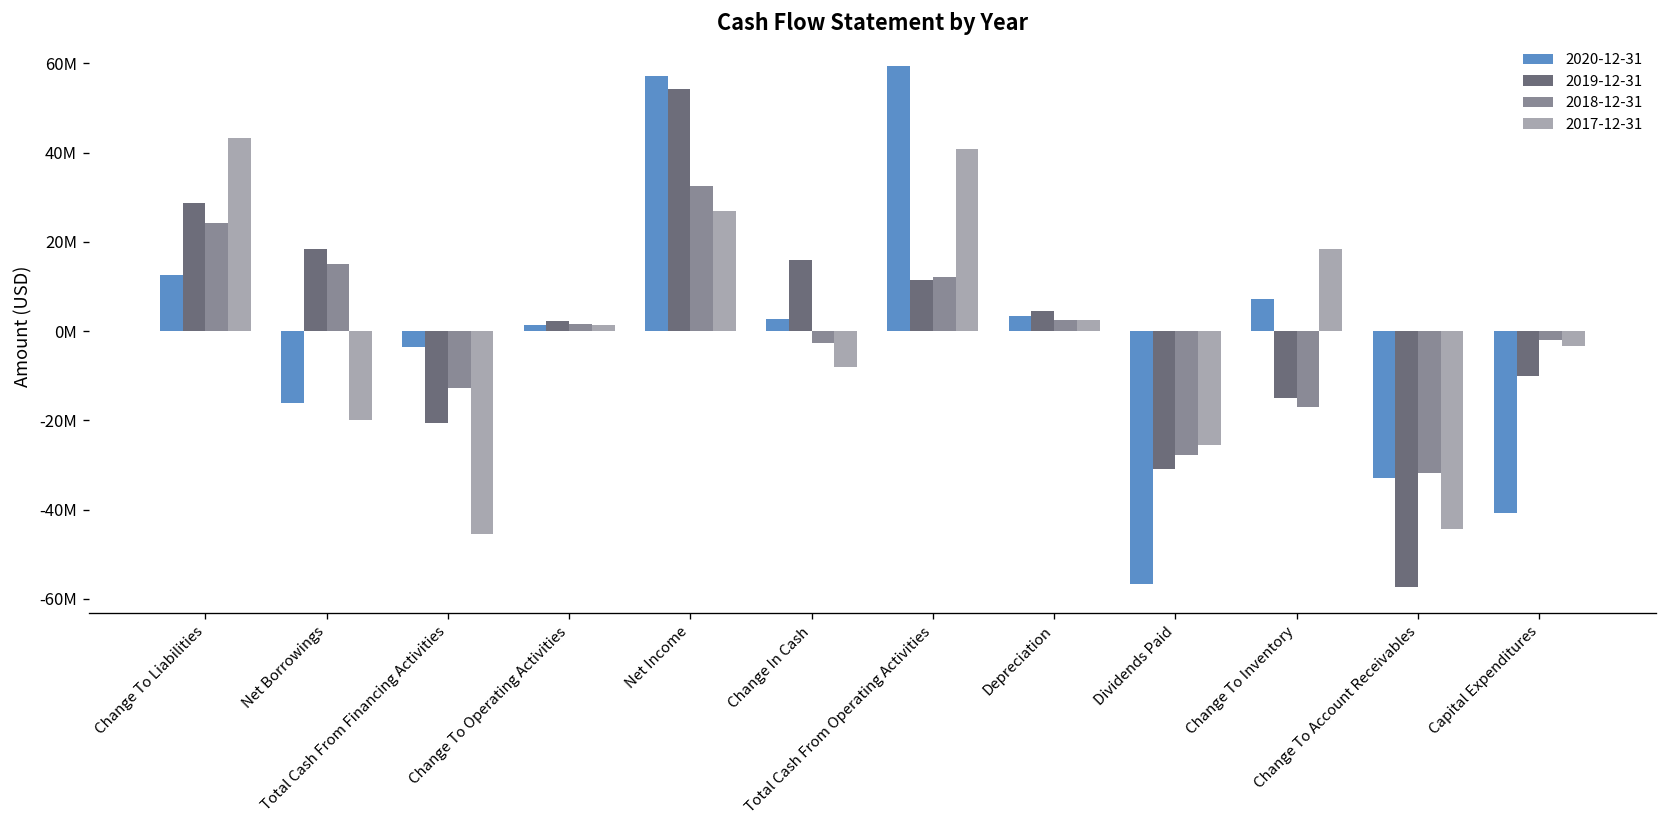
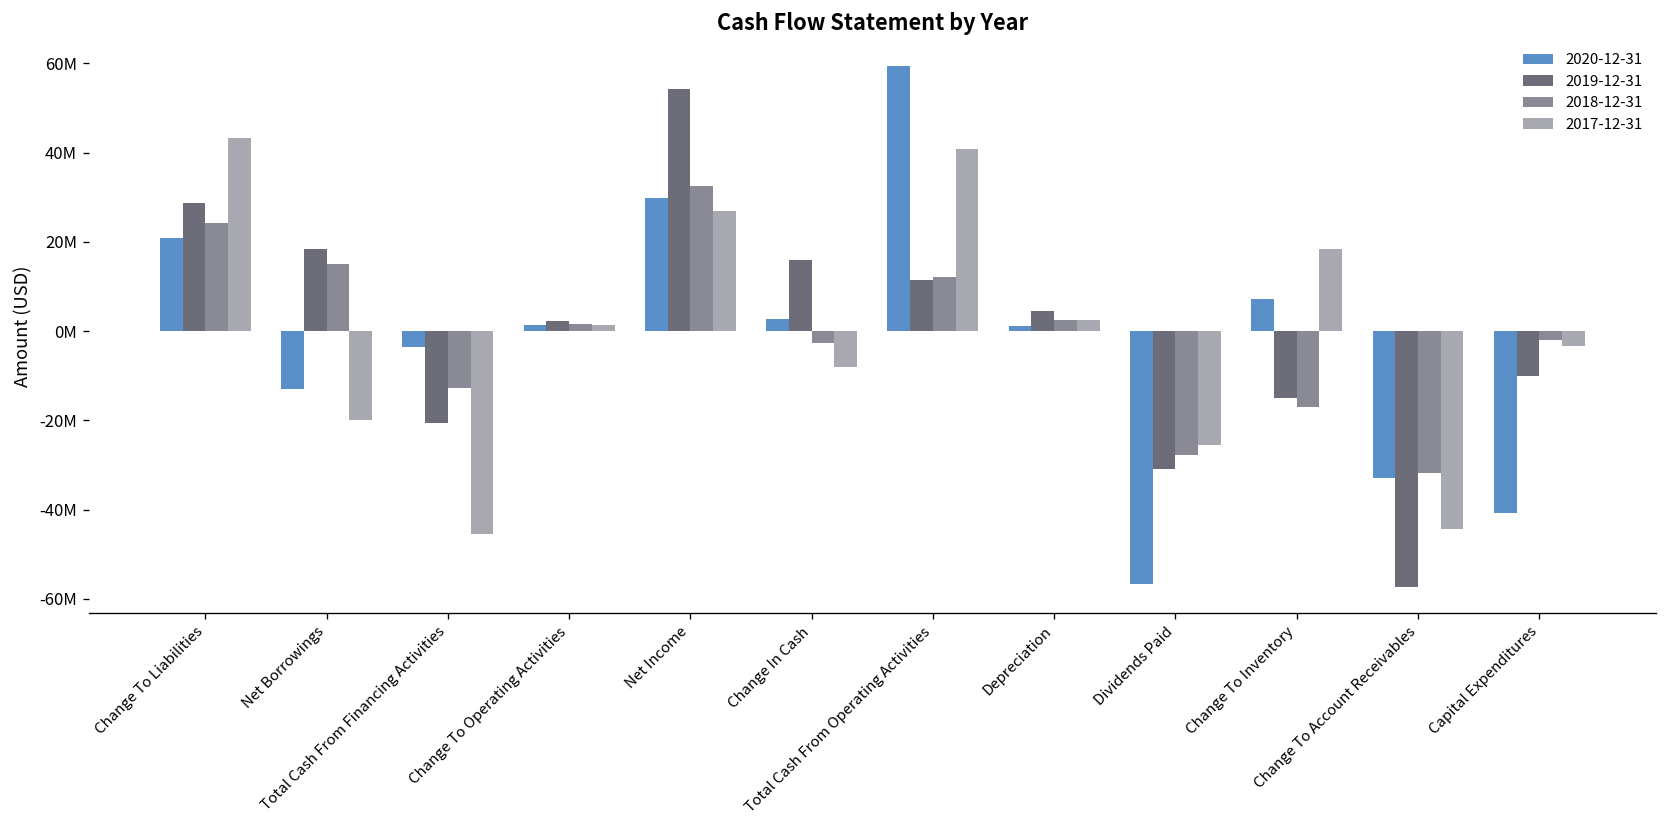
2020-12-31, Change To Liabilities: 12000000 -> 21000000
2020-12-31, Net Borrowings: -16000000 -> -13000000
2020-12-31, Net Income: 57000000 -> 30000000
2020-12-31, Depreciation: 3000000 -> 1000000
